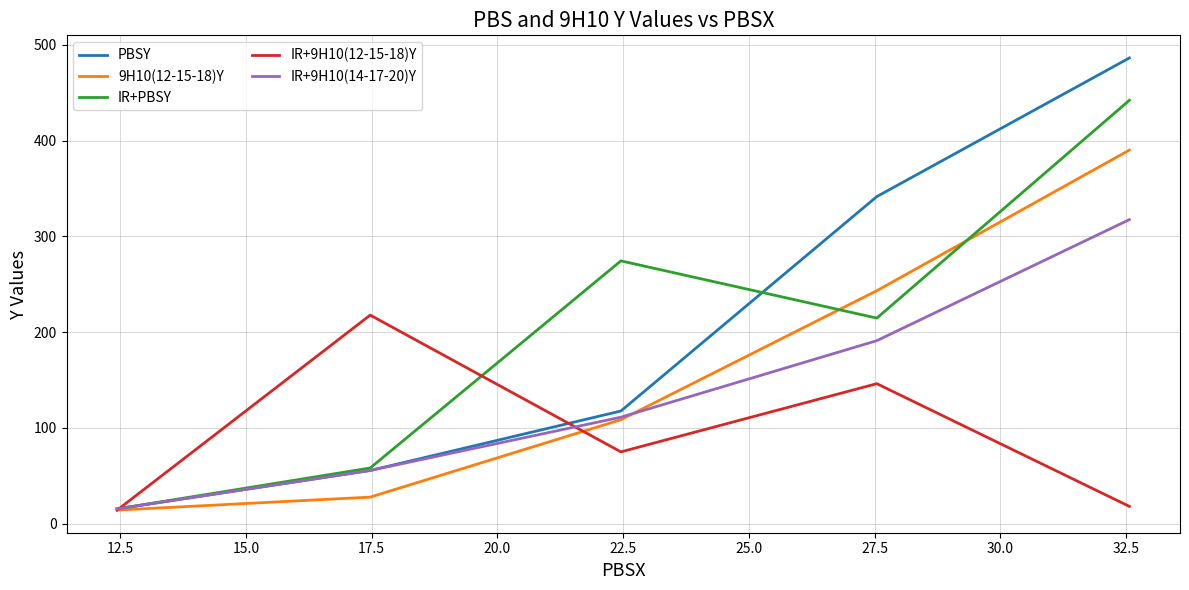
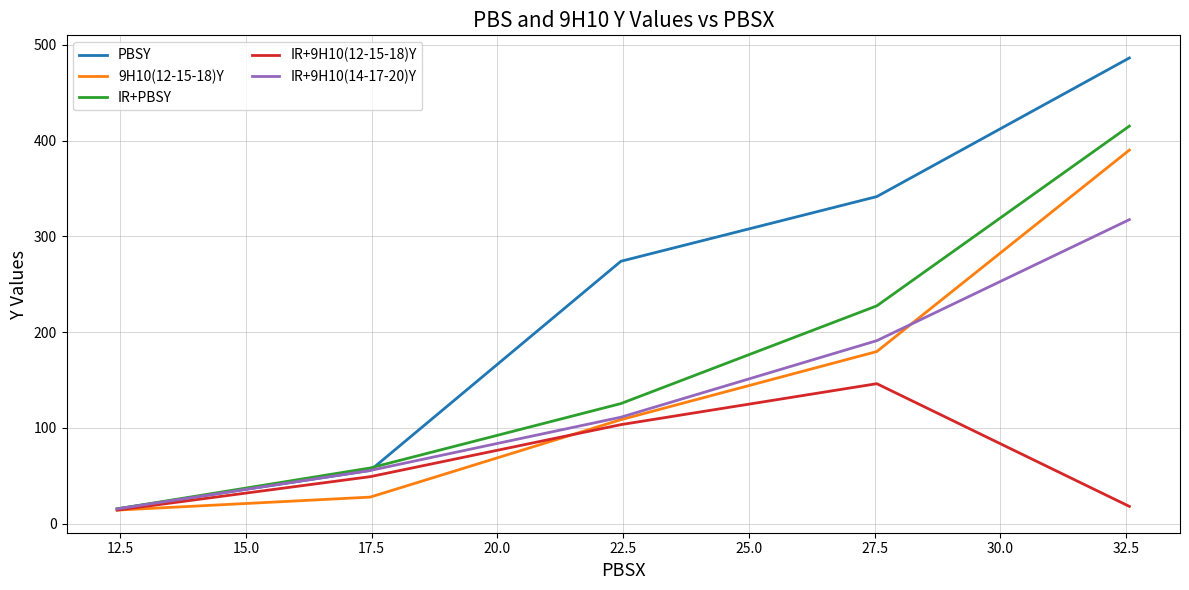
IR+9H10(12-15-18)Y, 17.5: 220 -> 50
PBSY, 22.5: 120 -> 270
IR+PBSY, 22.5: 270 -> 130
IR+9H10(12-15-18)Y, 22.5: 80 -> 100
9H10(12-15-18)Y, 27.5: 240 -> 180
IR+PBSY, 27.5: 210 -> 230
IR+PBSY, 32.5: 440 -> 420
